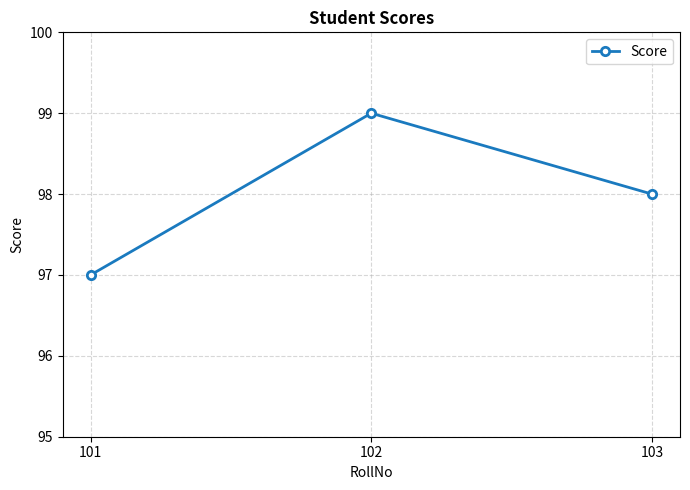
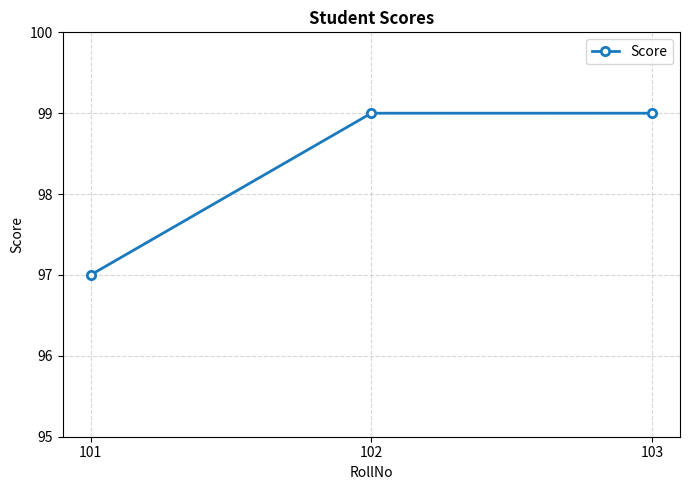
103: 98 -> 99
